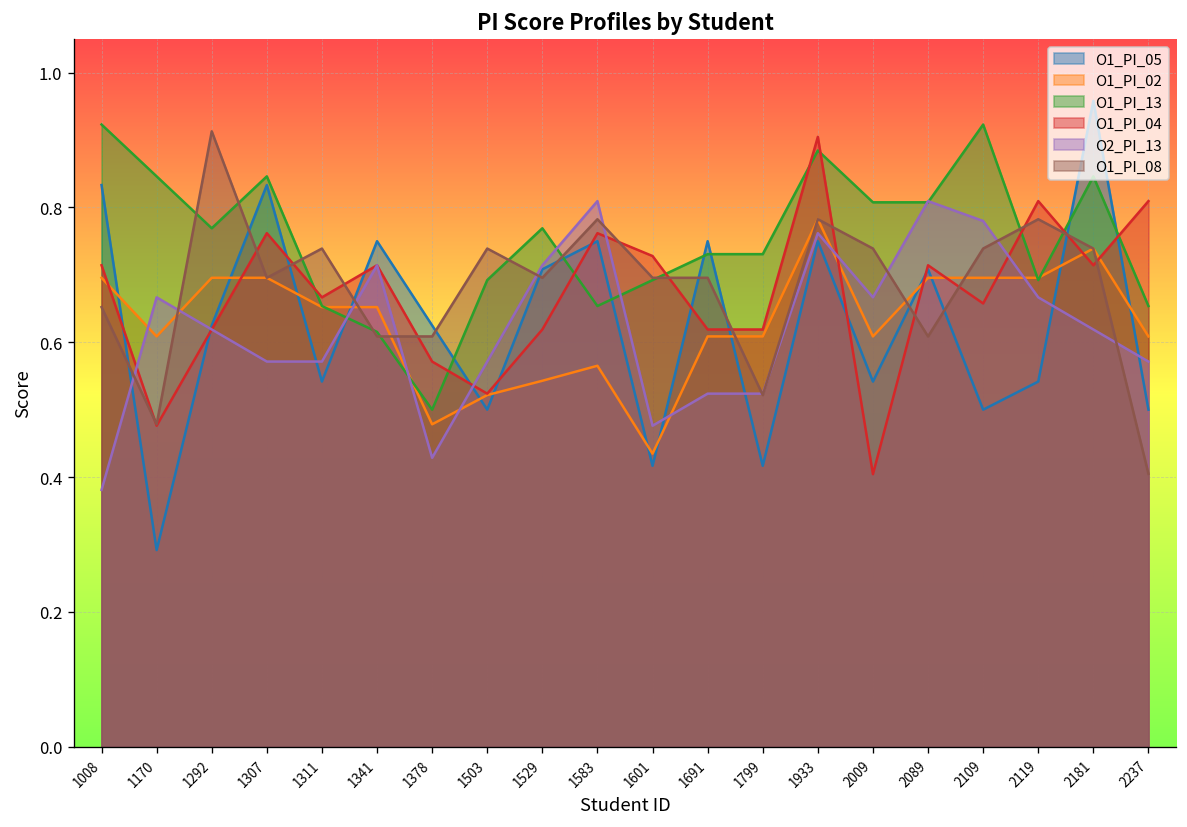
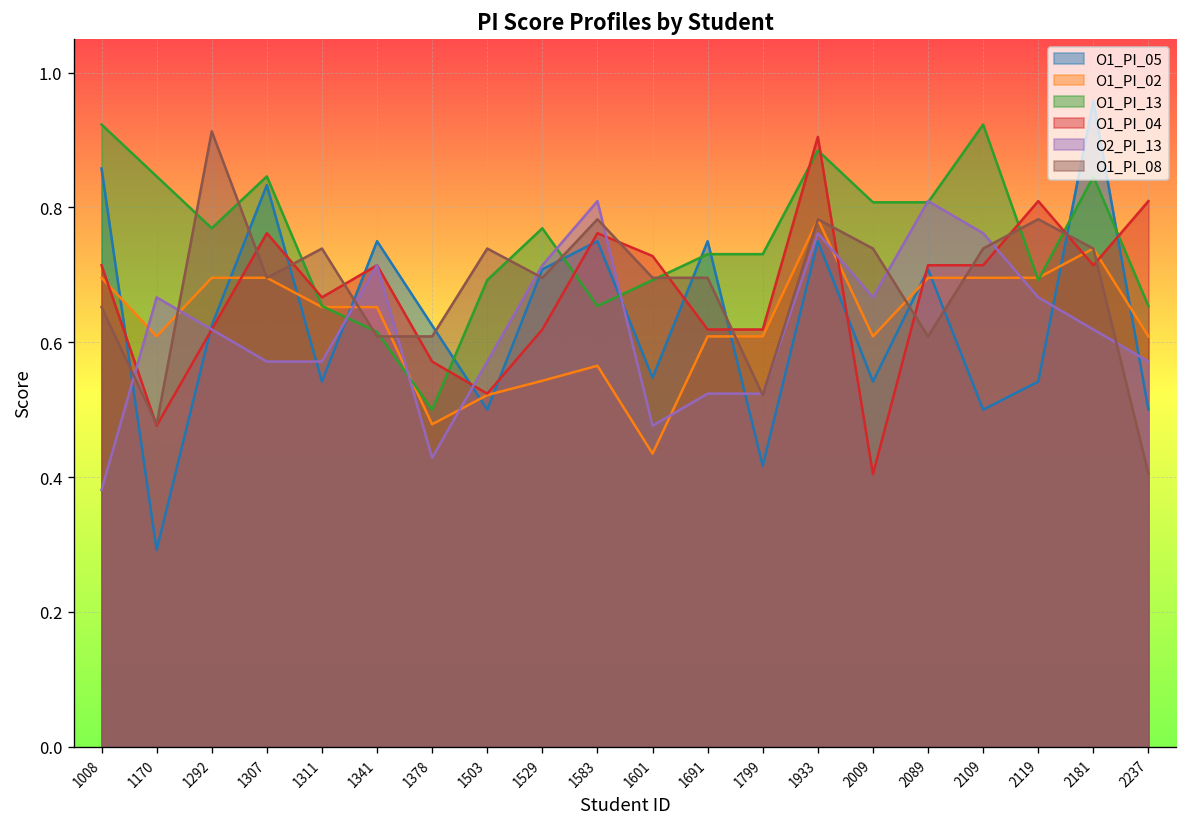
O1_PI_05, 1008: 0.83 -> 0.86
O1_PI_05, 1601: 0.42 -> 0.55
O1_PI_04, 2109: 0.66 -> 0.71
O2_PI_13, 2109: 0.78 -> 0.76
